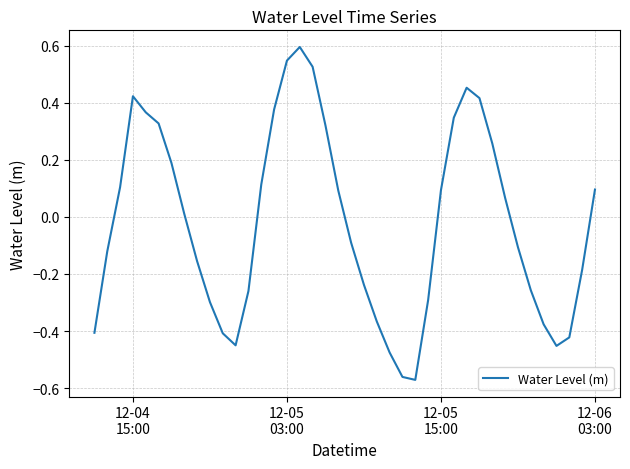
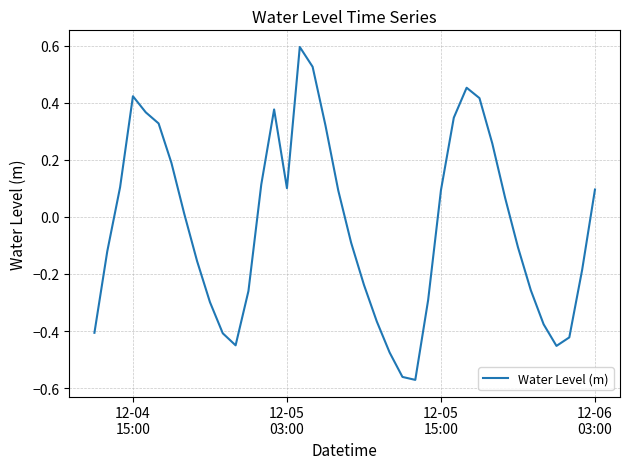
12-05 03:00: 0.55 -> 0.10
